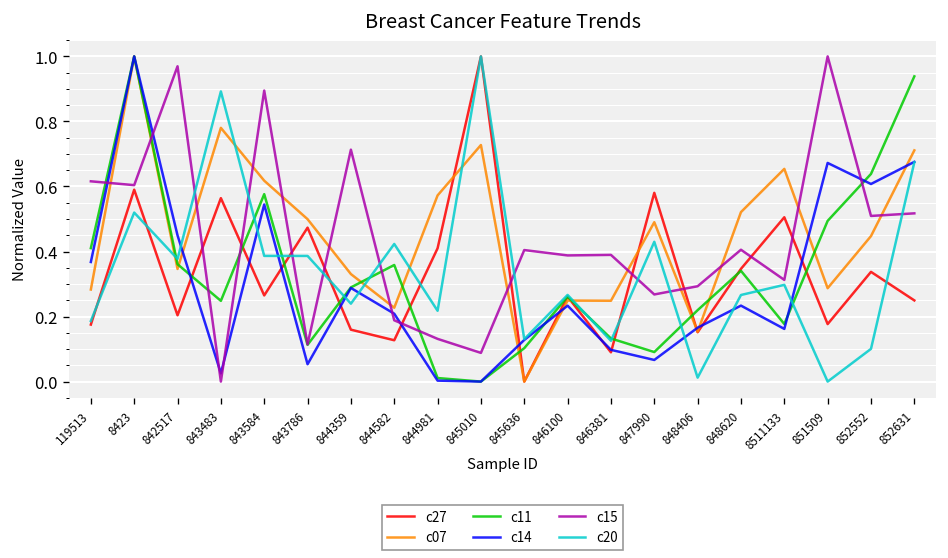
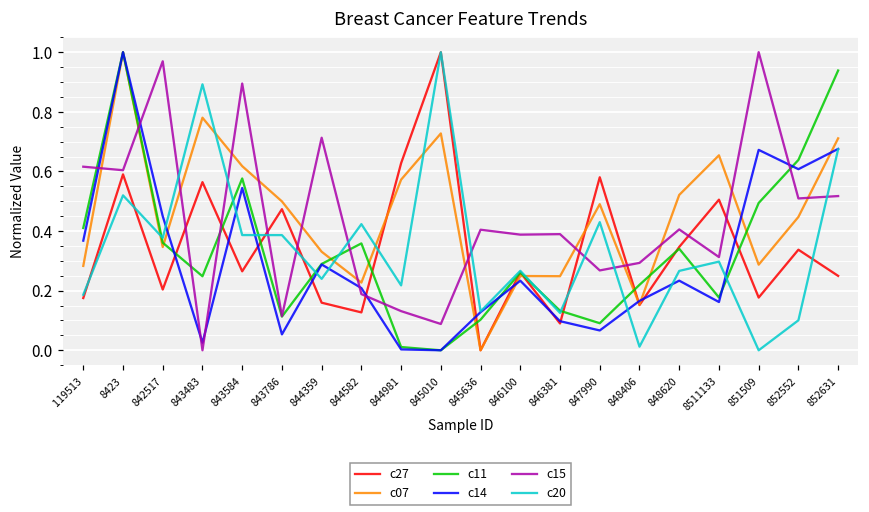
c27, 844981: 0.41 -> 0.63
